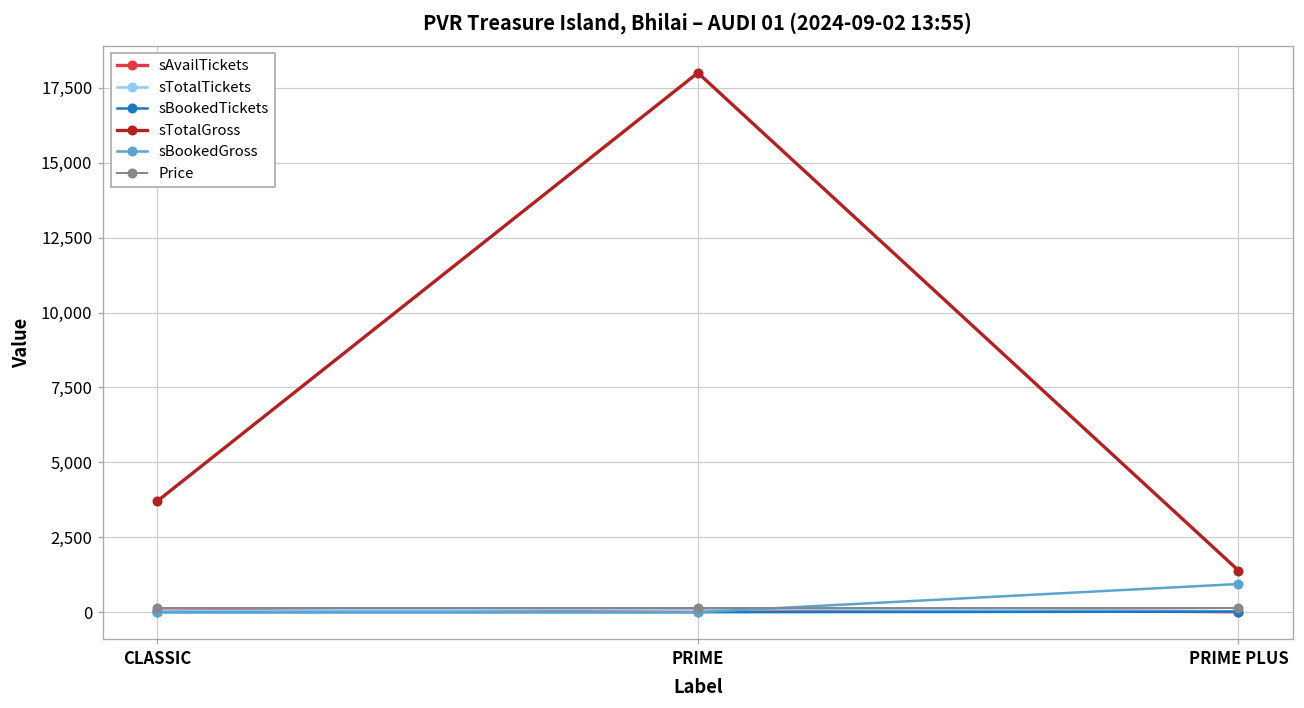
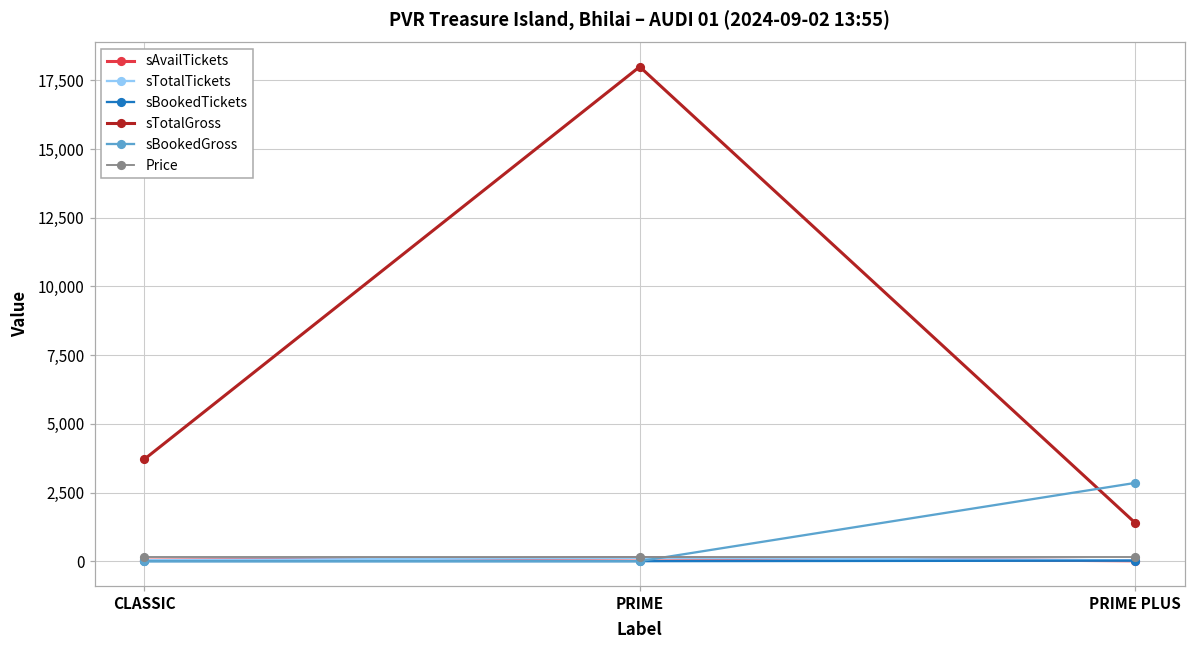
sBookedGross, PRIME PLUS: 900 -> 2,900
